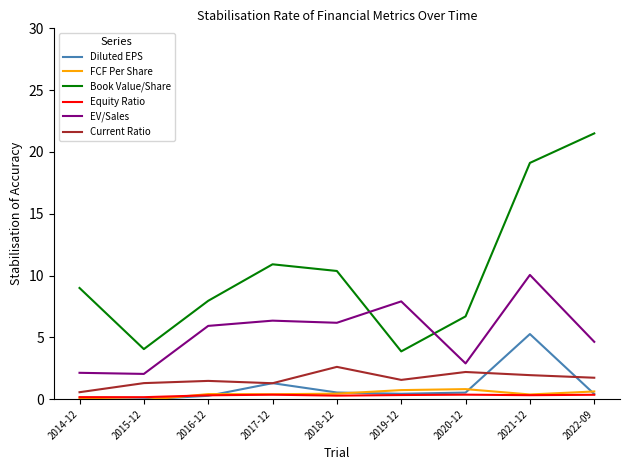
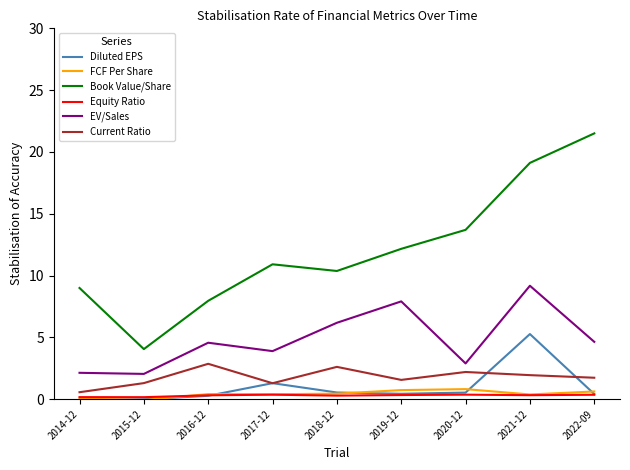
EV/Sales, 2016-12: 5.9 -> 4.6
Current Ratio, 2016-12: 1.5 -> 2.9
EV/Sales, 2017-12: 6.3 -> 3.9
Book Value/Share, 2019-12: 3.9 -> 12.2
Book Value/Share, 2020-12: 6.7 -> 13.7
EV/Sales, 2021-12: 10.0 -> 9.2
